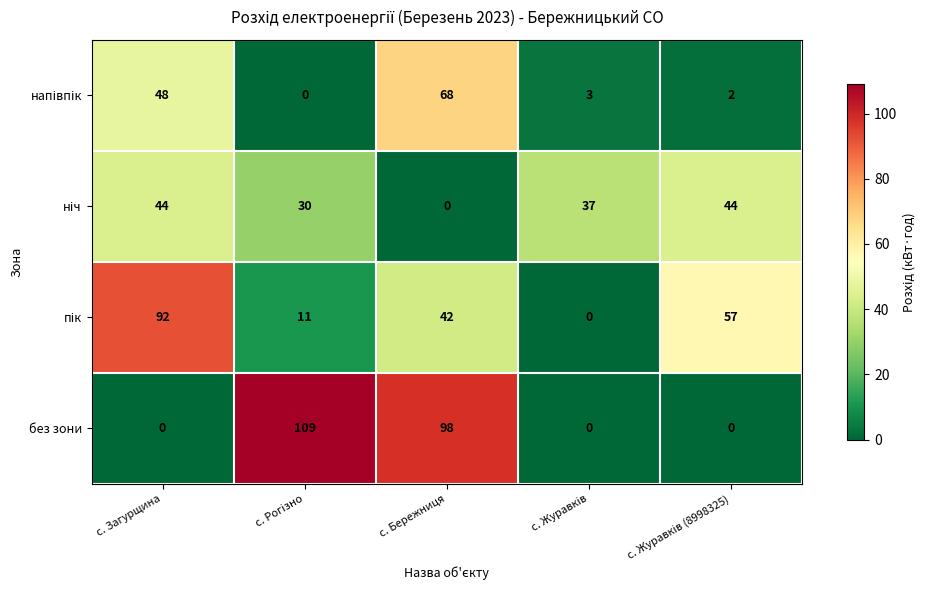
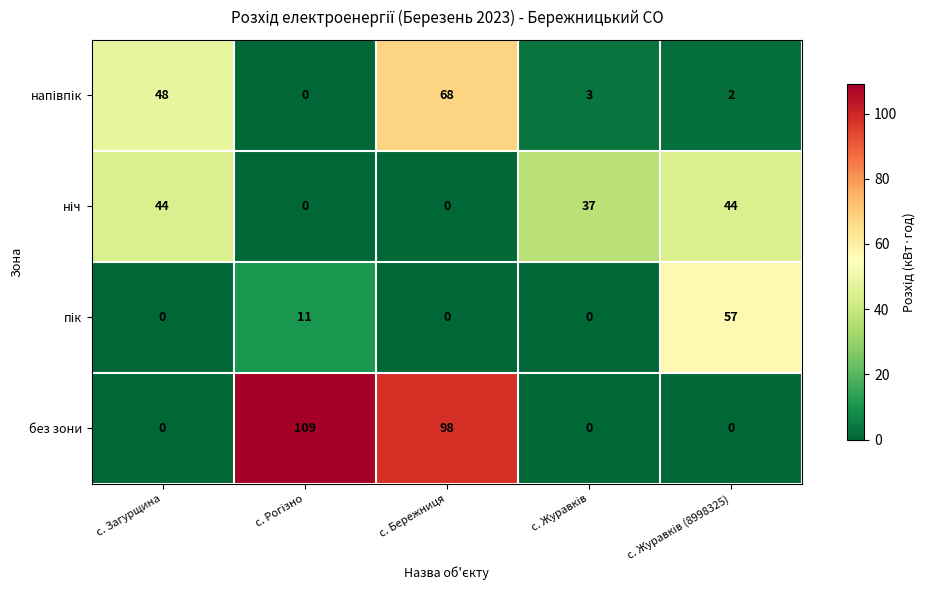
ніч, с. Рогізно: 30 -> 0
пік, с. Загурщина: 92 -> 0
пік, с. Бережниця: 42 -> 0
